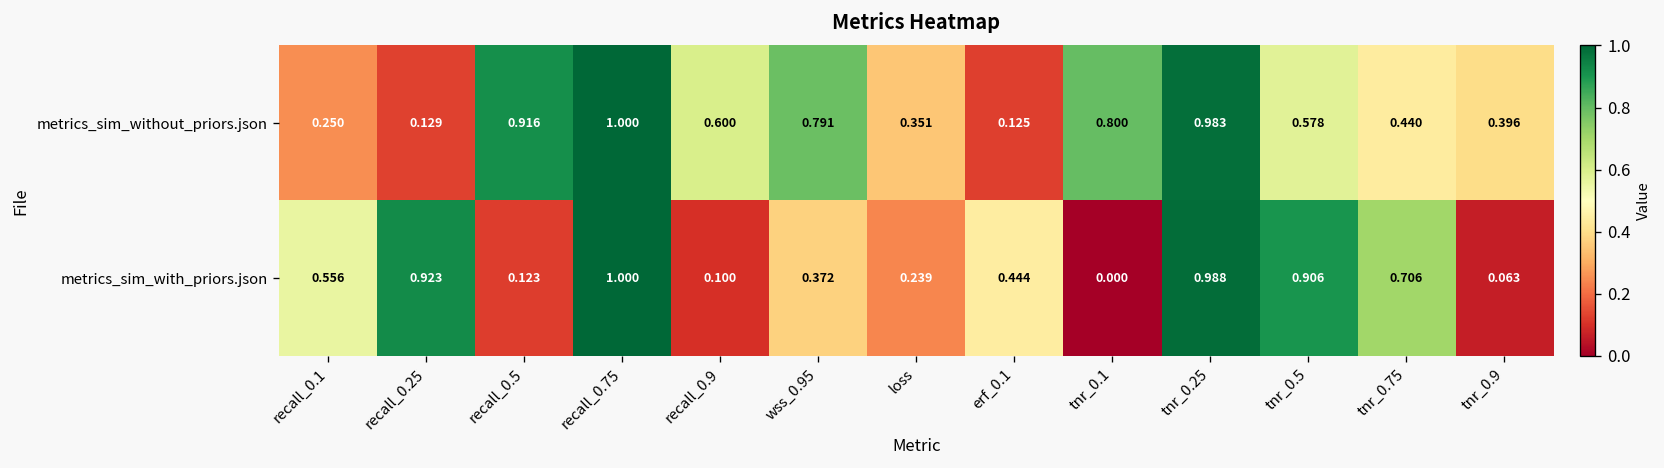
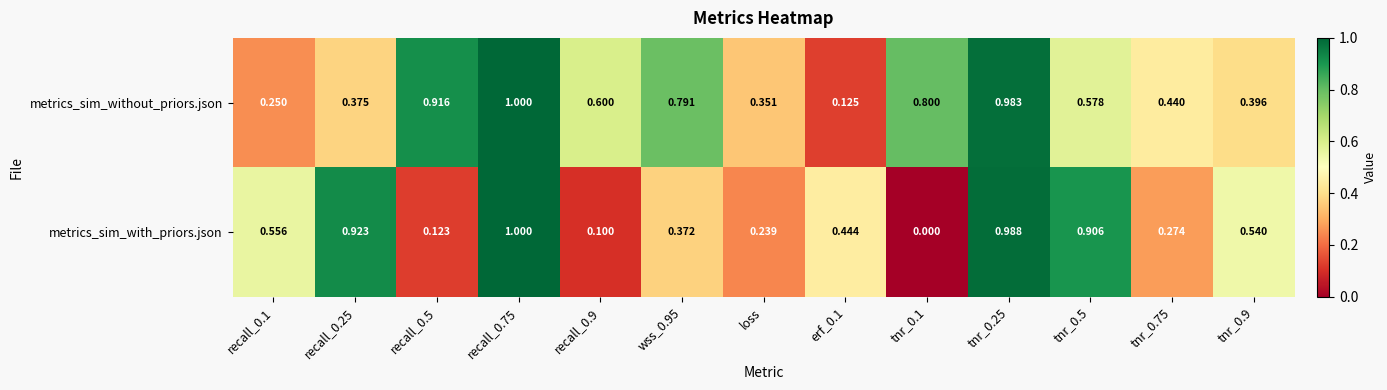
metrics_sim_without_priors.json, recall_0.25: 0.129 -> 0.375
metrics_sim_with_priors.json, tnr_0.75: 0.706 -> 0.274
metrics_sim_with_priors.json, tnr_0.9: 0.063 -> 0.540
